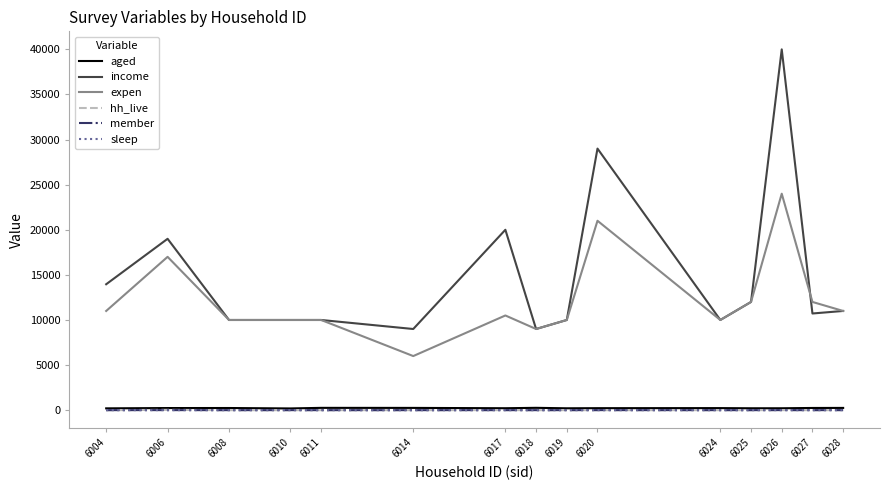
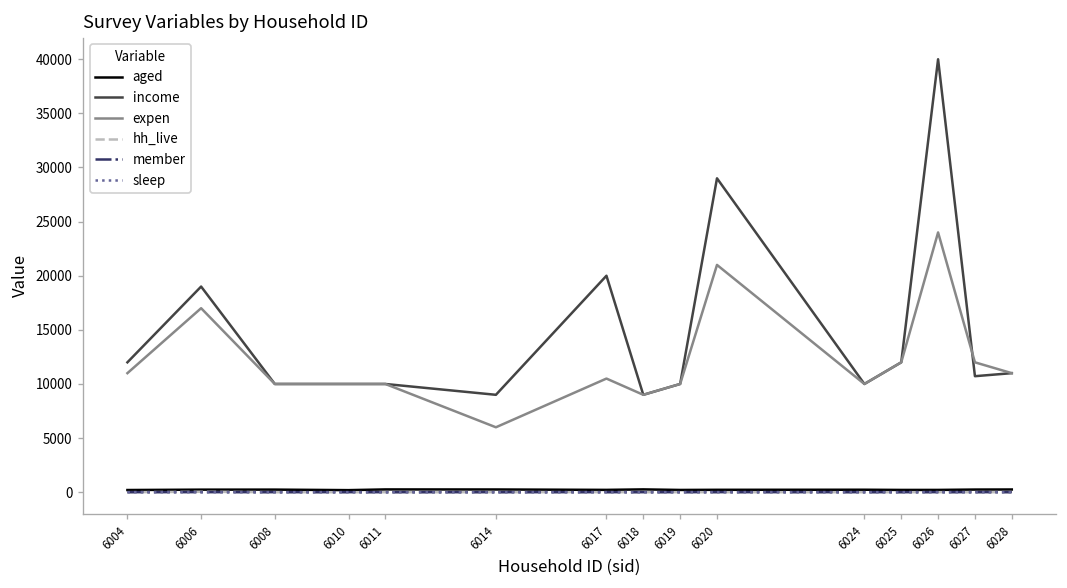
income, 6004: 14000 -> 12000
